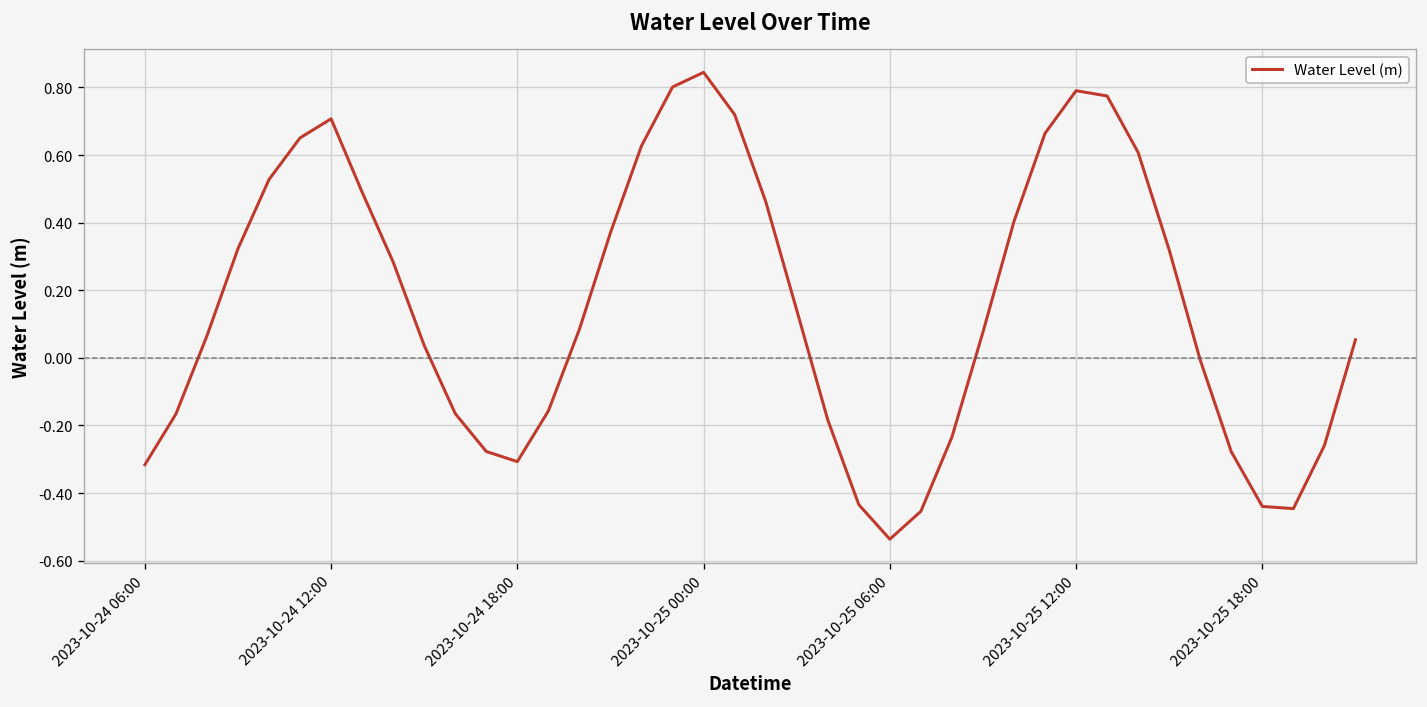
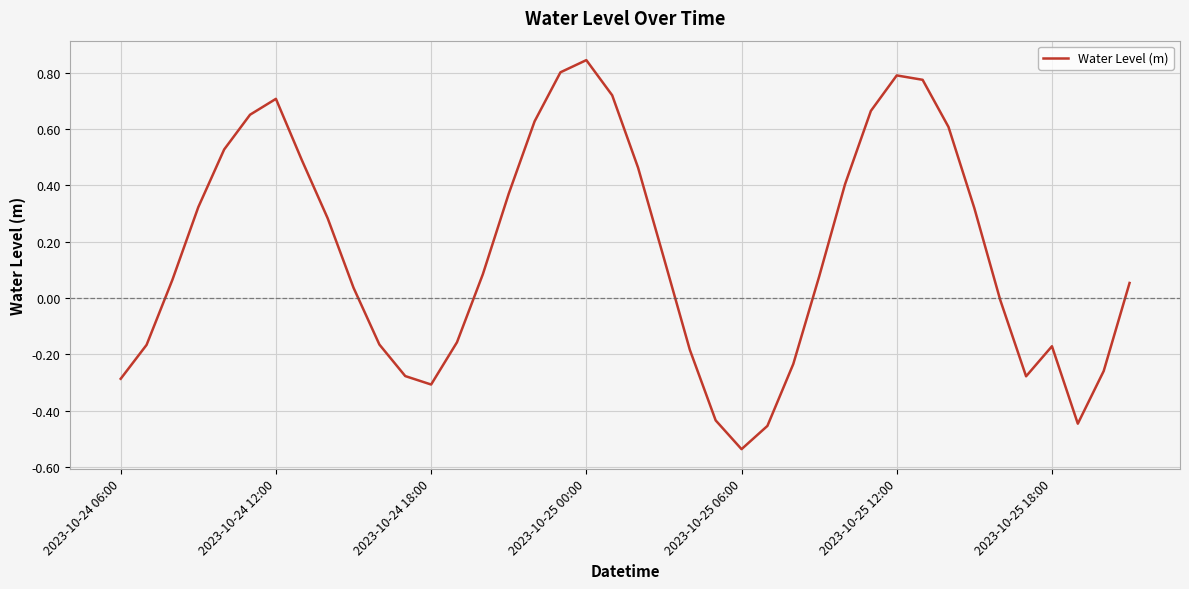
2023-10-24 06:00: -0.32 -> -0.29
2023-10-25 18:00: -0.44 -> -0.17
